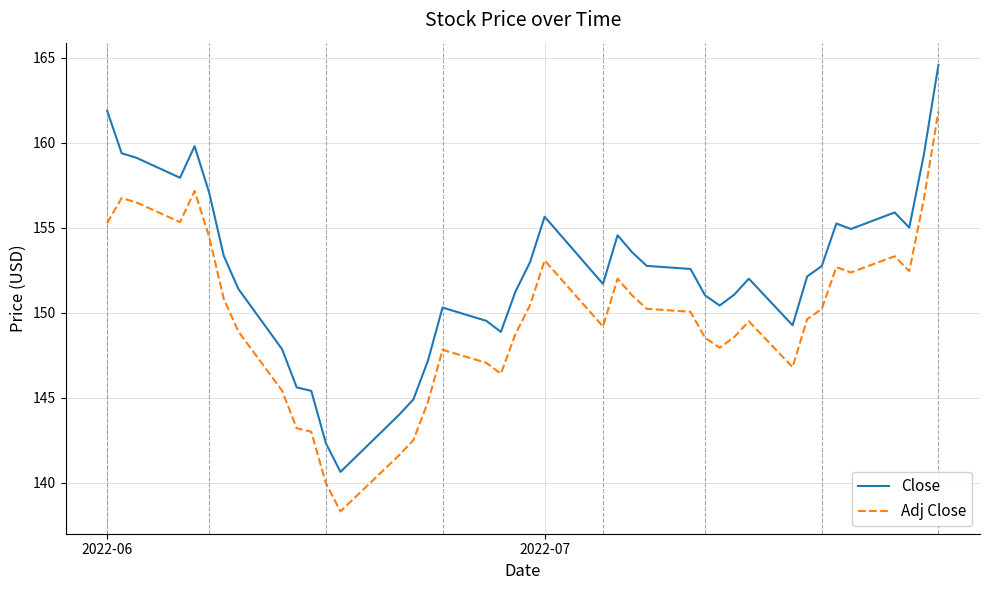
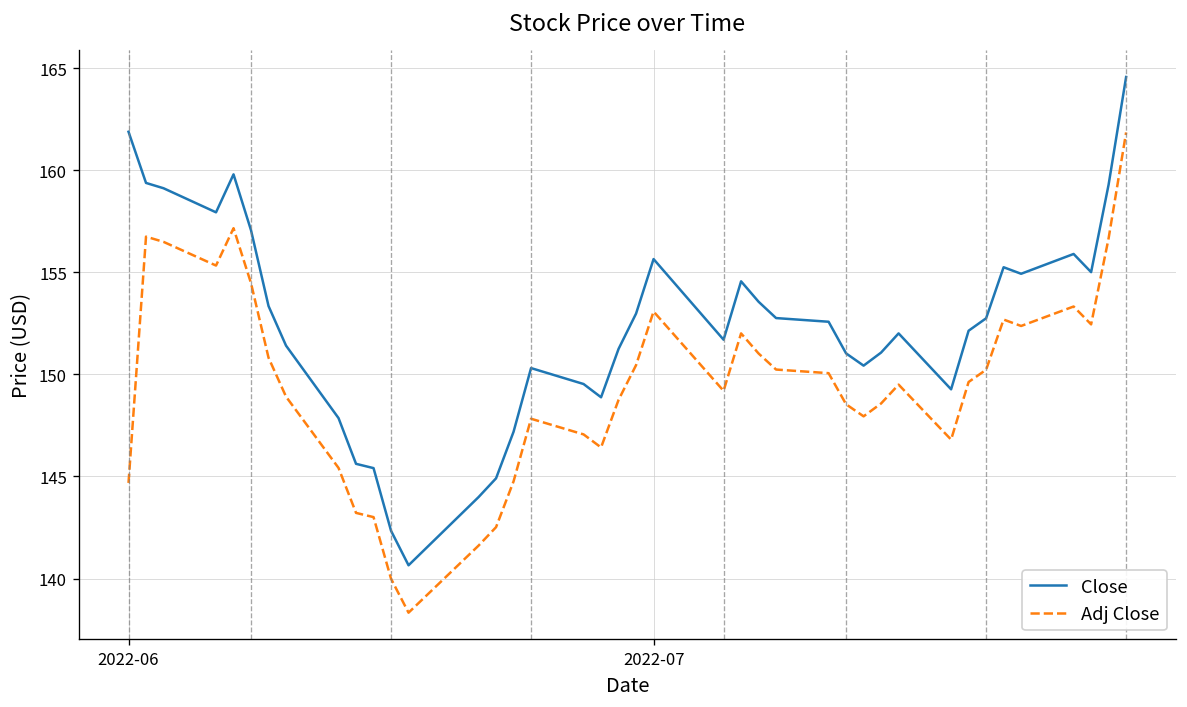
Adj Close, 2022-06: 155.3 -> 144.7
